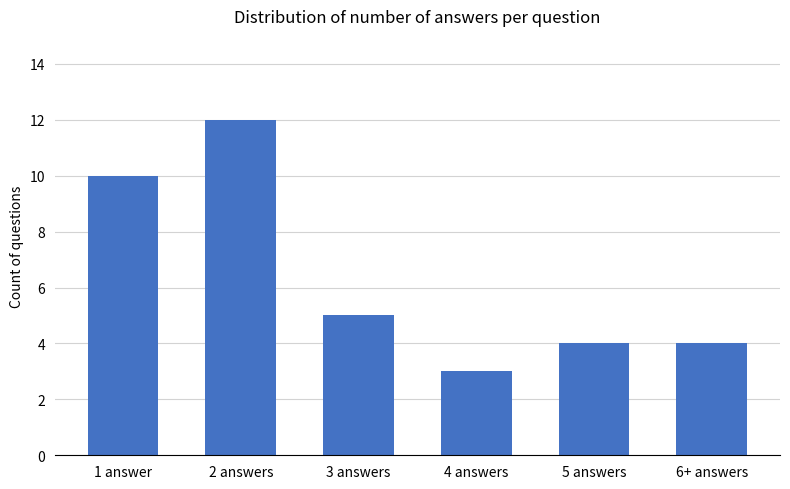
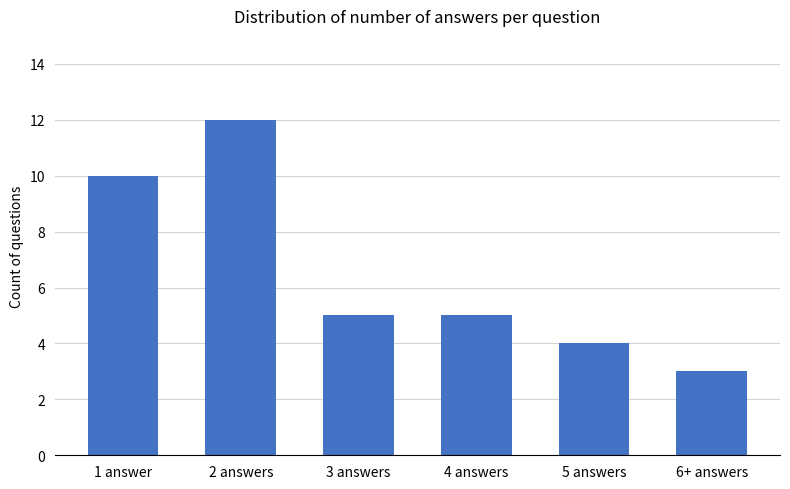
4 answers: 3 -> 5
6+ answers: 4 -> 3
